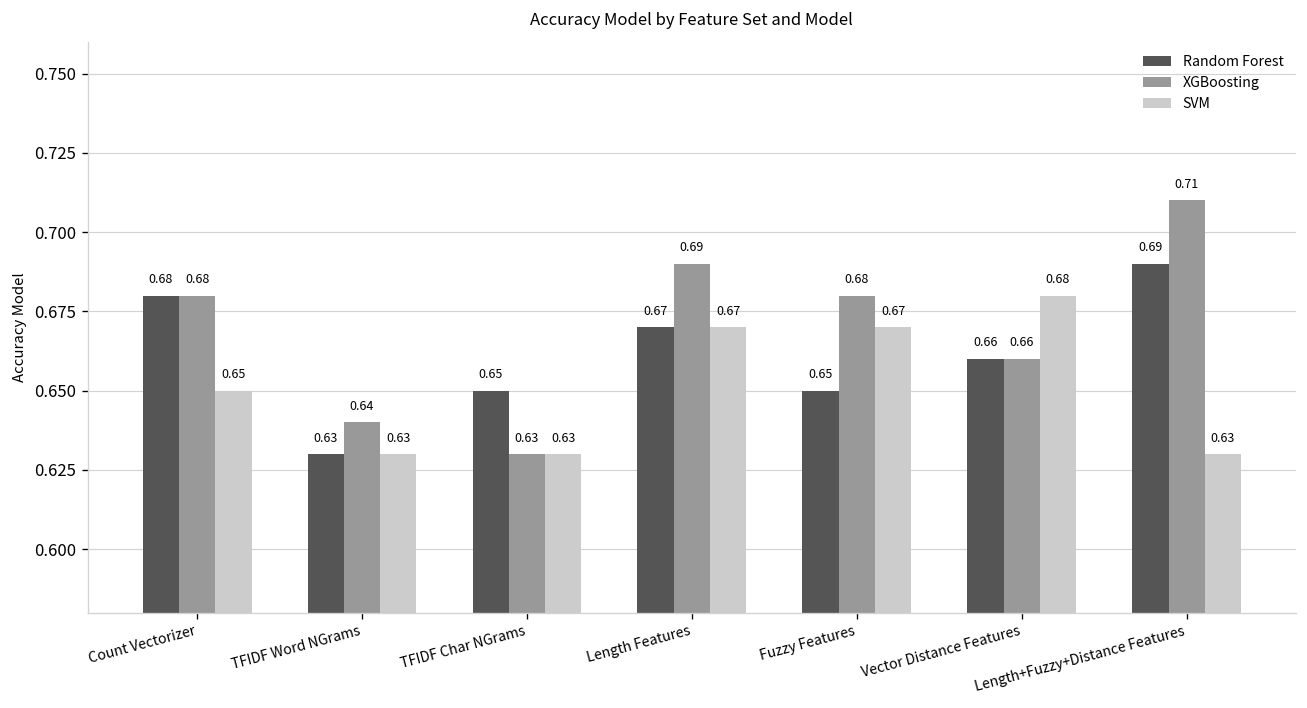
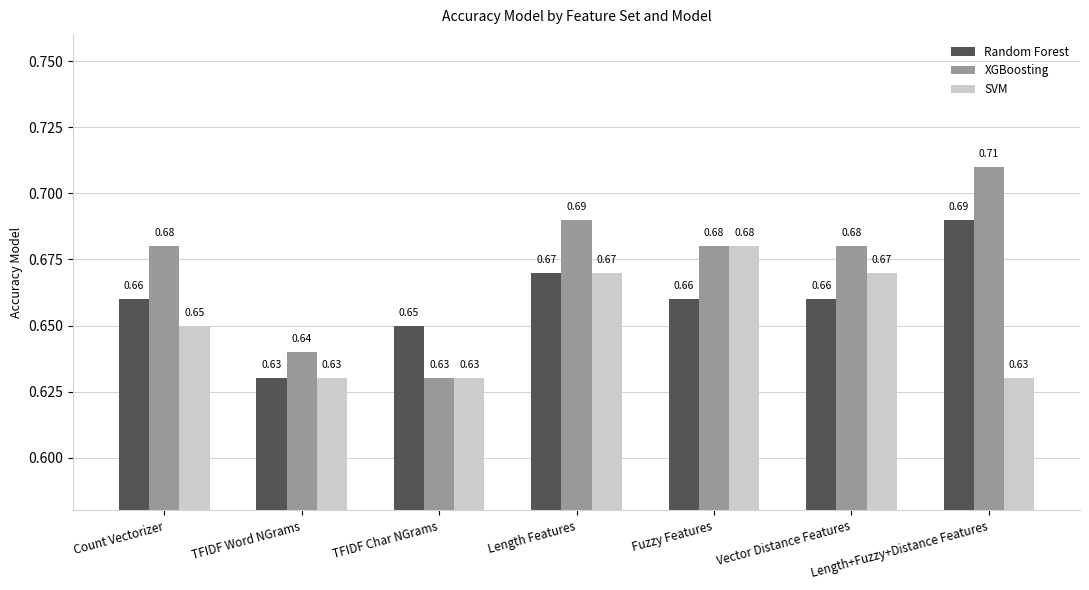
Random Forest, Count Vectorizer: 0.68 -> 0.66
Random Forest, Fuzzy Features: 0.65 -> 0.66
SVM, Fuzzy Features: 0.67 -> 0.68
XGBoosting, Vector Distance Features: 0.66 -> 0.68
SVM, Vector Distance Features: 0.68 -> 0.67
